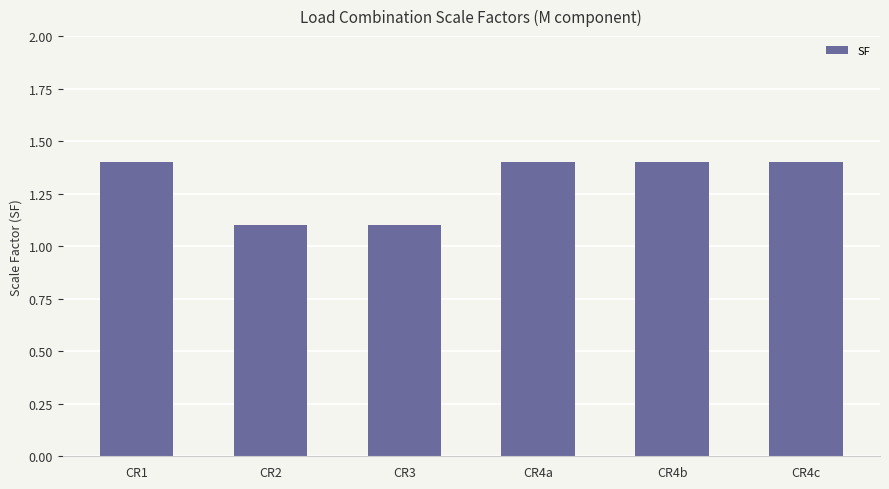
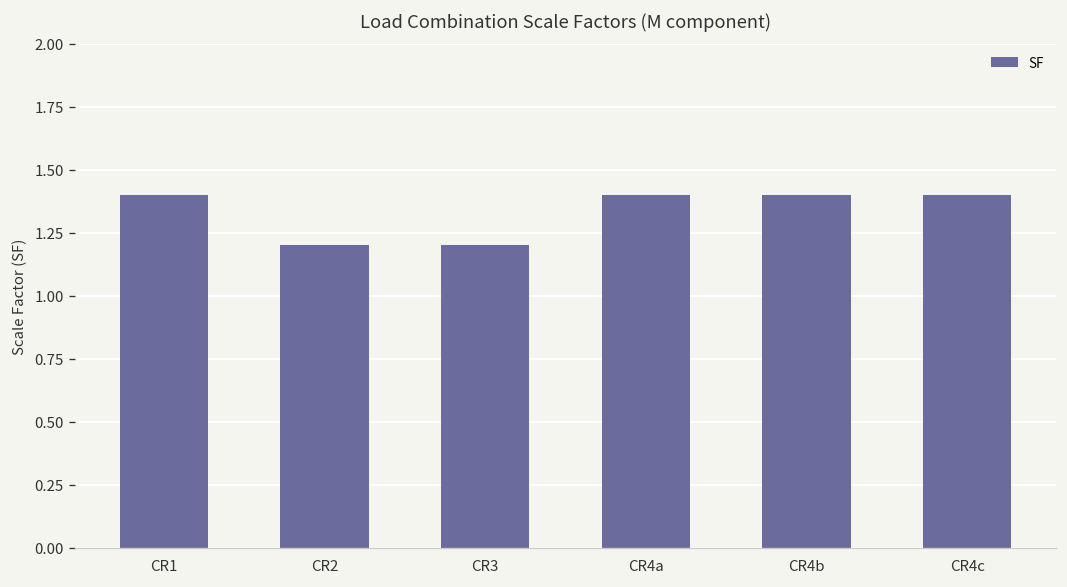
CR2: 1.1 -> 1.2
CR3: 1.1 -> 1.2
